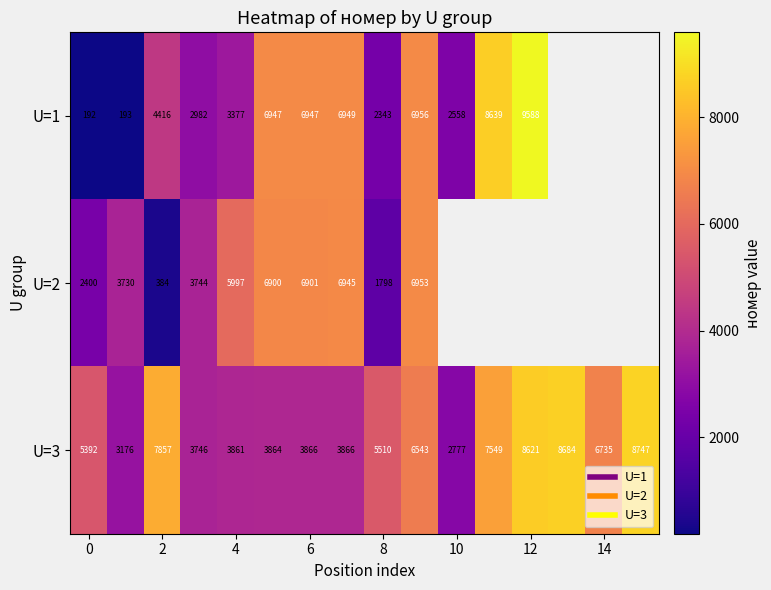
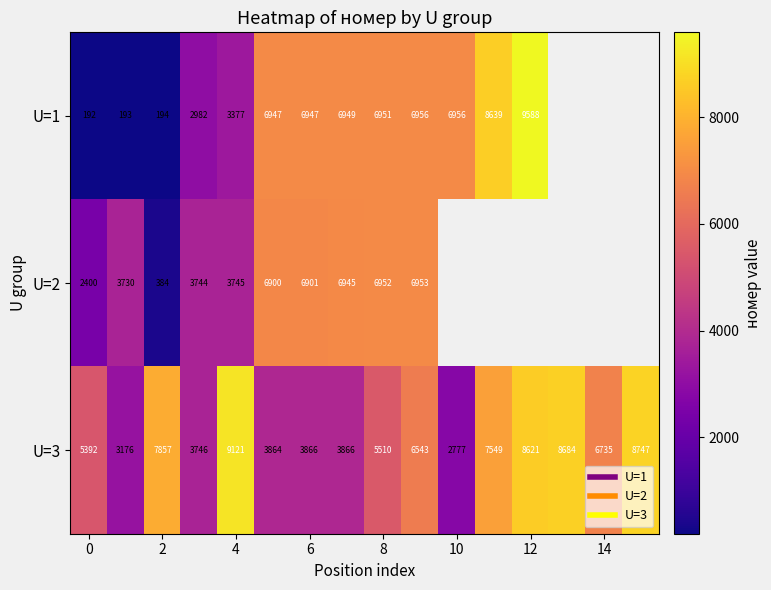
U=1, 2: 4416 -> 194
U=1, 8: 2343 -> 6951
U=1, 10: 2558 -> 6956
U=2, 4: 5997 -> 3745
U=2, 8: 1798 -> 6952
U=3, 4: 3861 -> 9121
